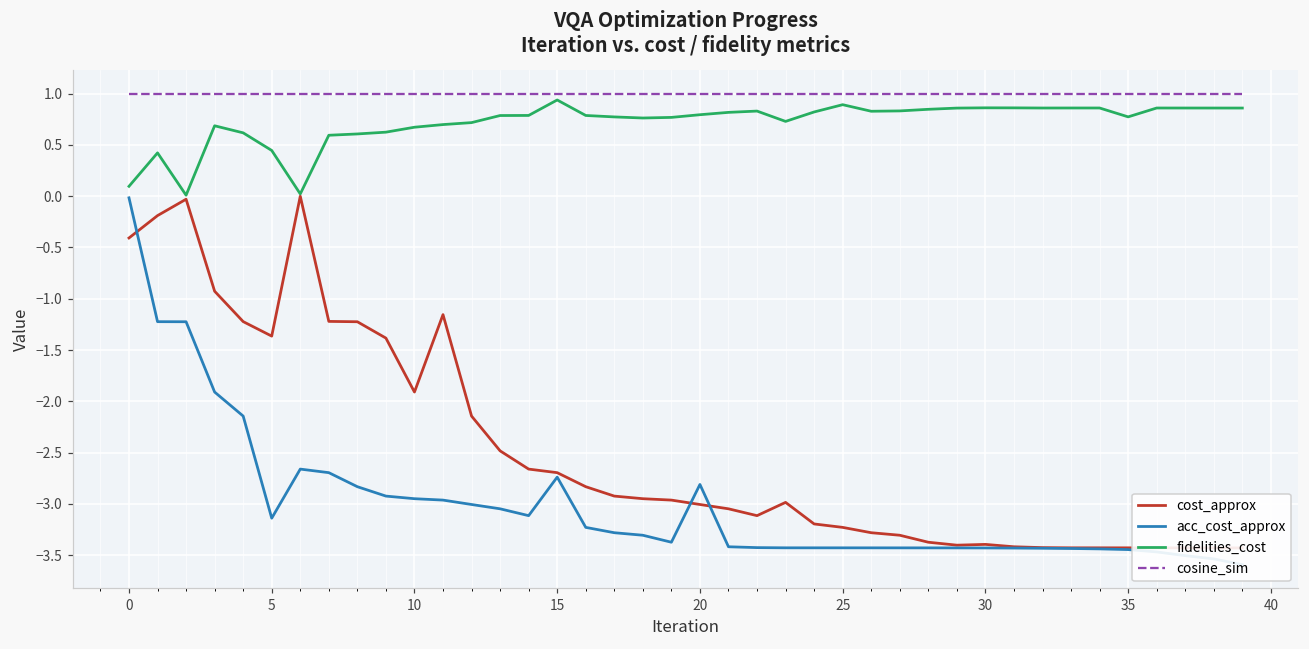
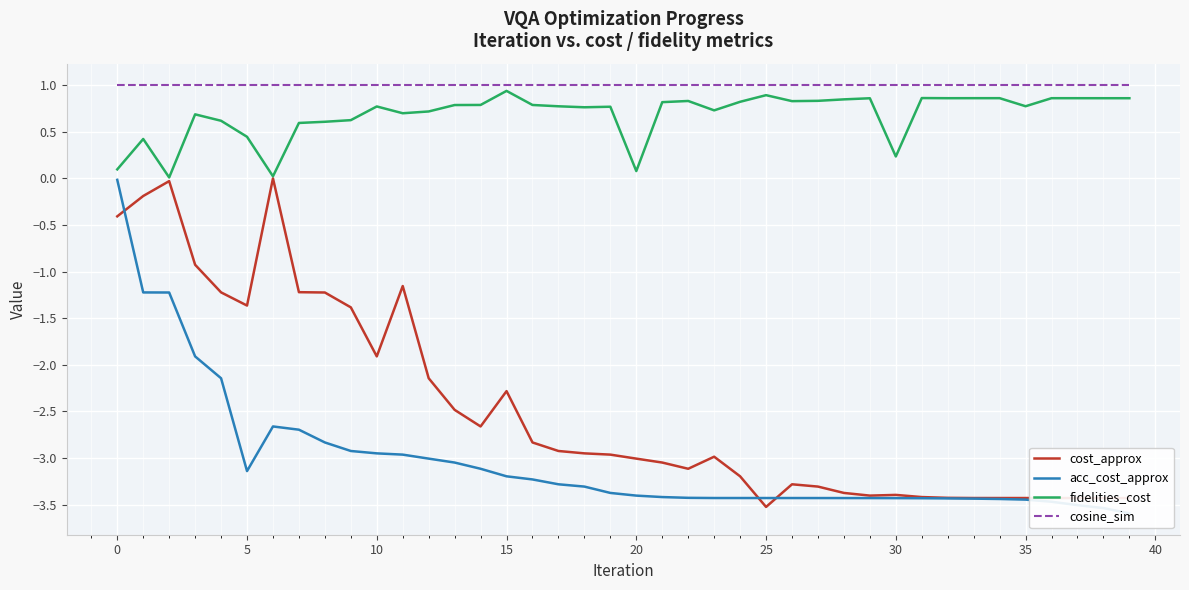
fidelities_cost, 10: 0.7 -> 0.8
cost_approx, 15: -2.7 -> -2.3
acc_cost_approx, 15: -2.7 -> -3.2
acc_cost_approx, 20: -2.8 -> -3.4
fidelities_cost, 20: 0.8 -> 0.1
cost_approx, 25: -3.2 -> -3.5
fidelities_cost, 30: 0.9 -> 0.2
